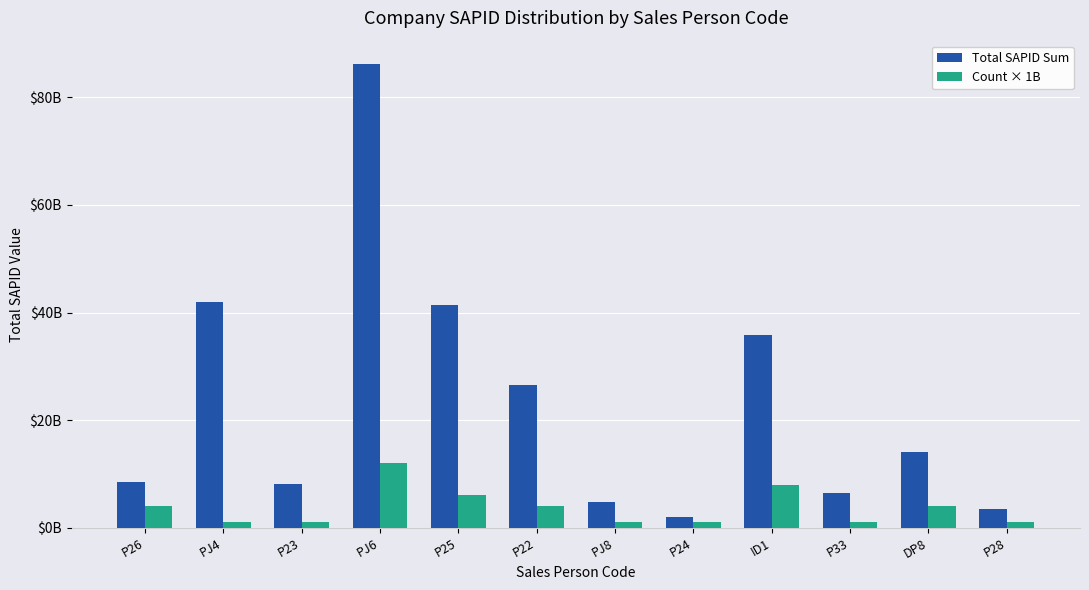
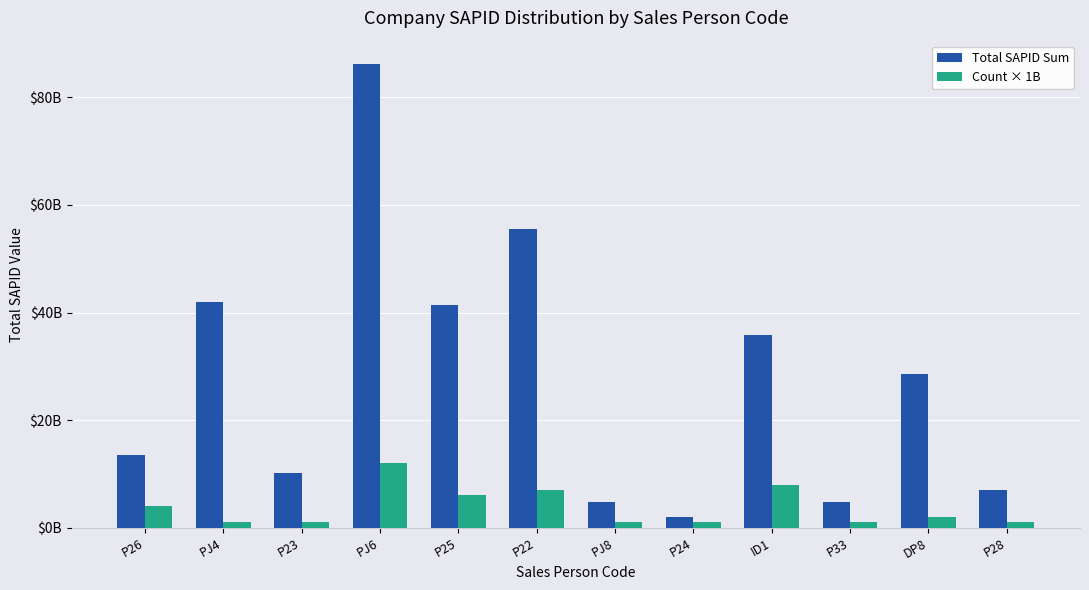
Total SAPID Sum, P26: $9000000000 -> $13000000000
Total SAPID Sum, P23: $8000000000 -> $10000000000
Total SAPID Sum, P22: $27000000000 -> $56000000000
Count × 1B, P22: $4000000000 -> $7000000000
Total SAPID Sum, P33: $7000000000 -> $5000000000
Total SAPID Sum, DP8: $14000000000 -> $29000000000
Count × 1B, DP8: $4000000000 -> $2000000000
Total SAPID Sum, P28: $3000000000 -> $7000000000
